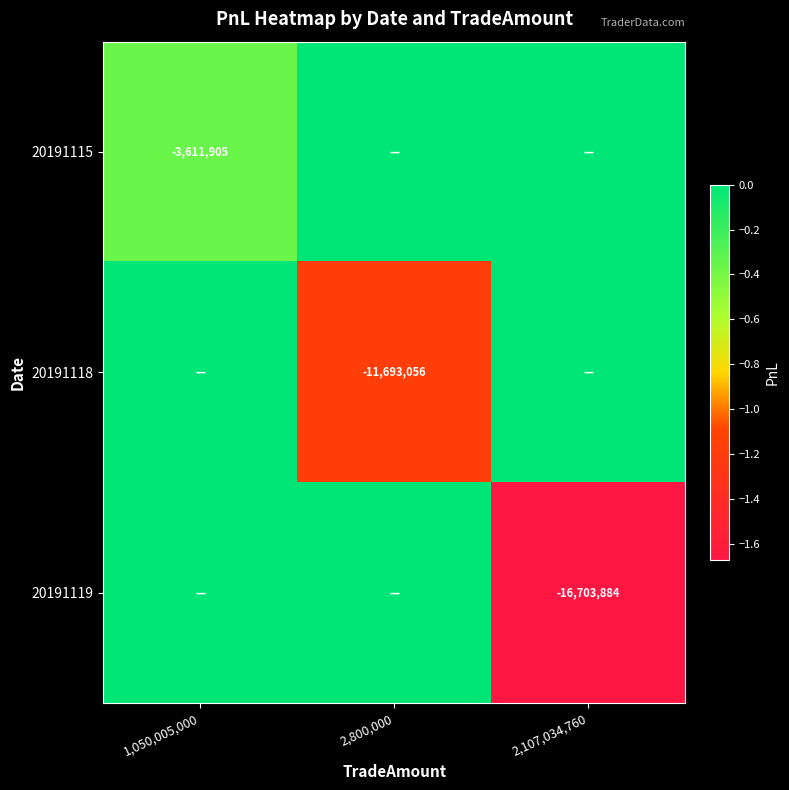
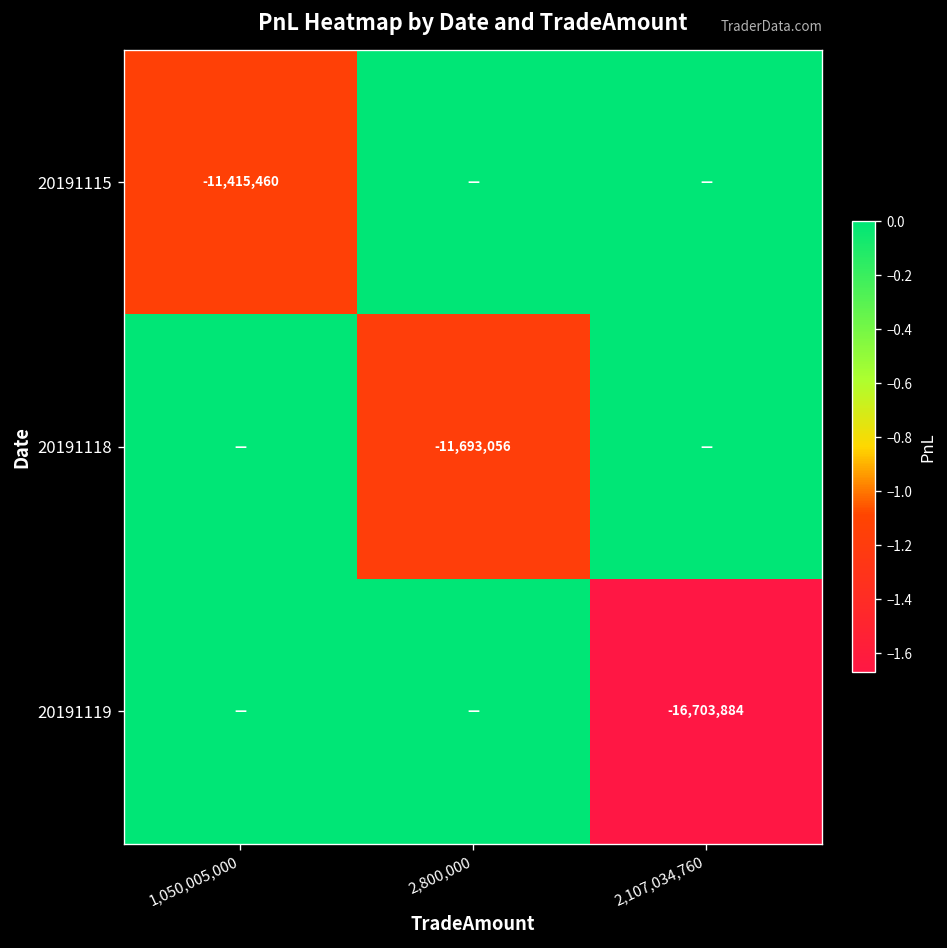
20191115, 1,050,005,000: -3,611,905 -> -11,415,460
